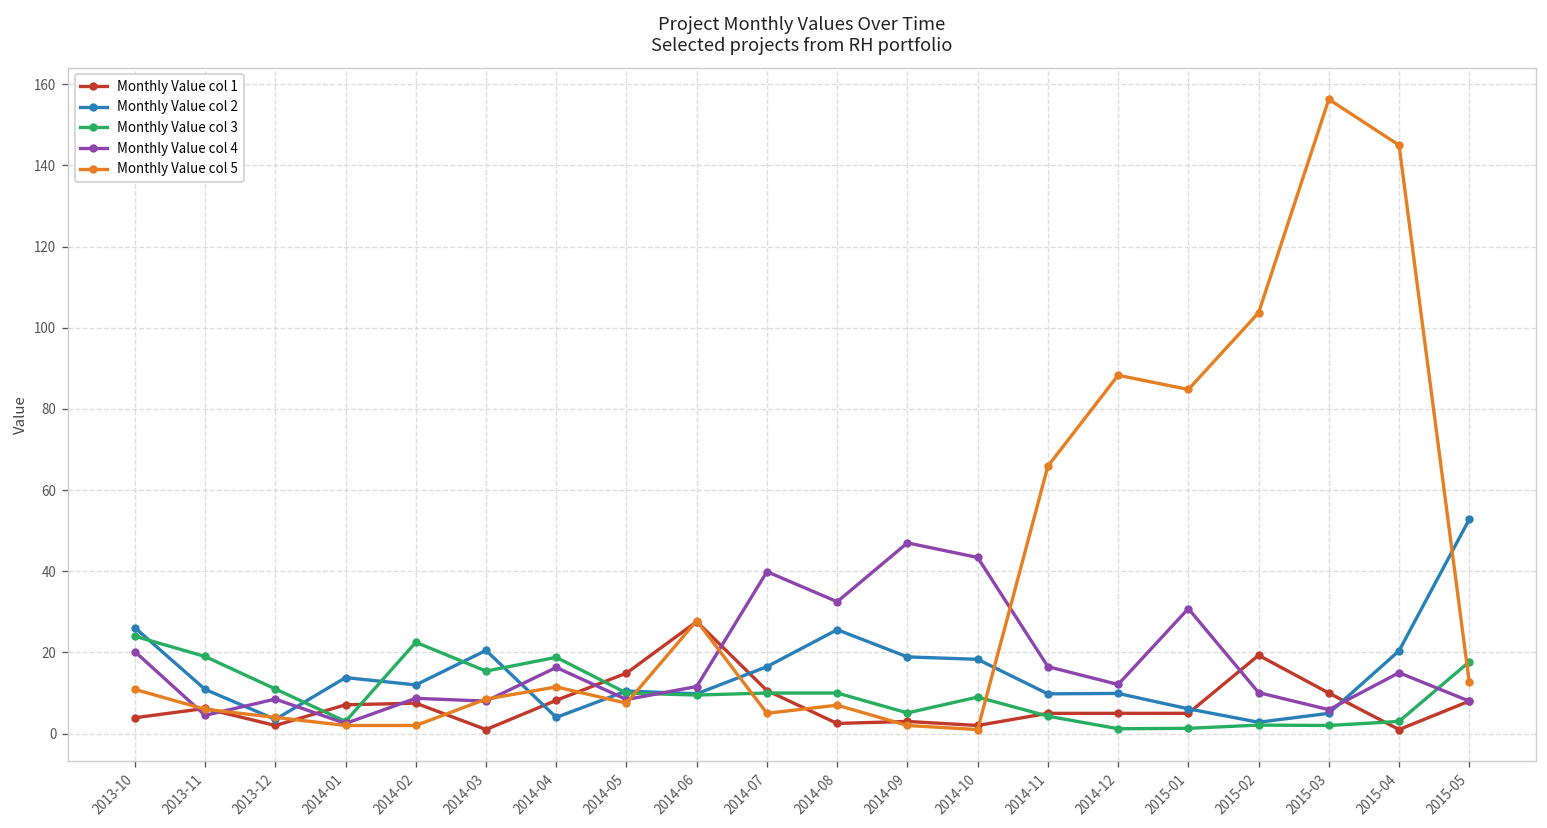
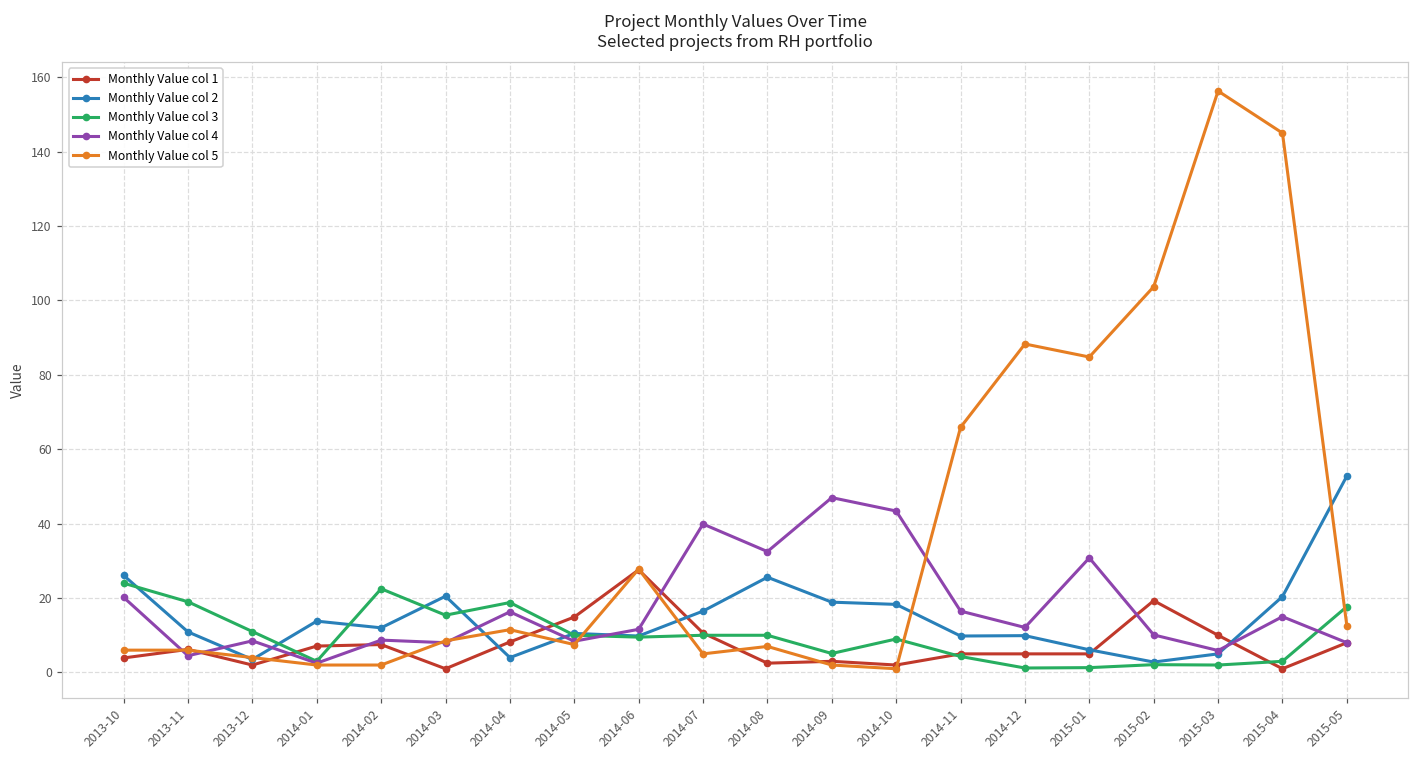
Monthly Value col 5, 2013-10: 11 -> 6
